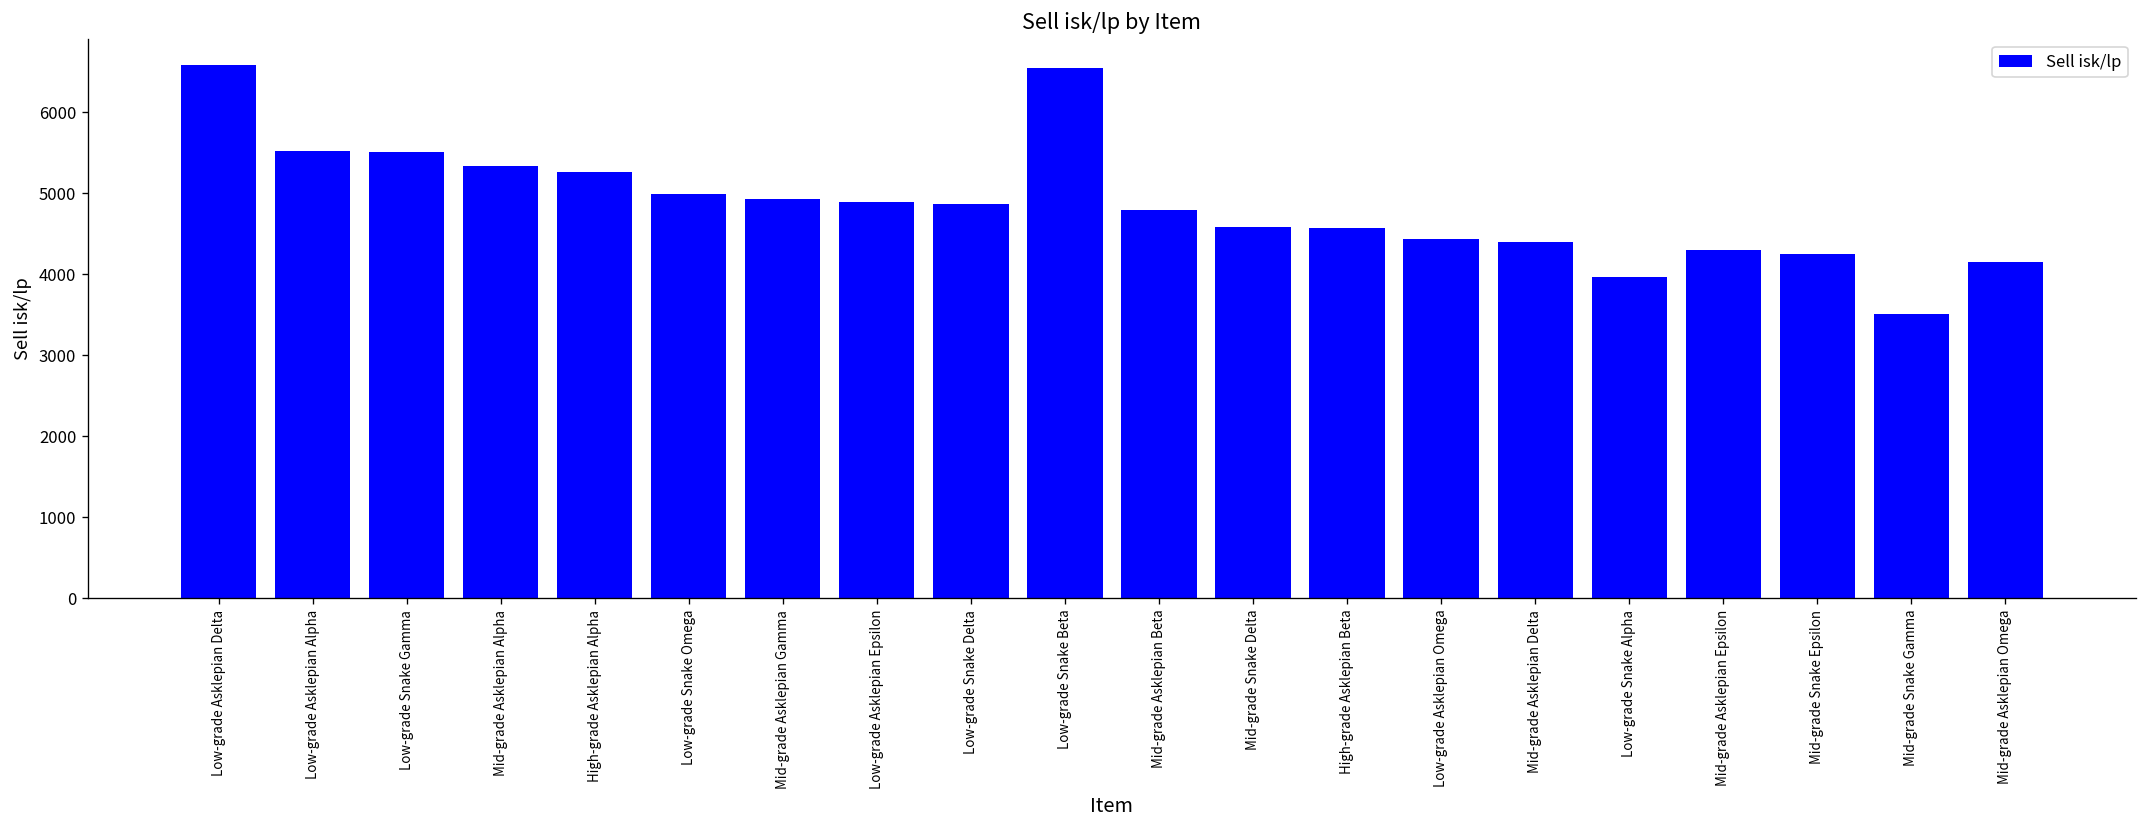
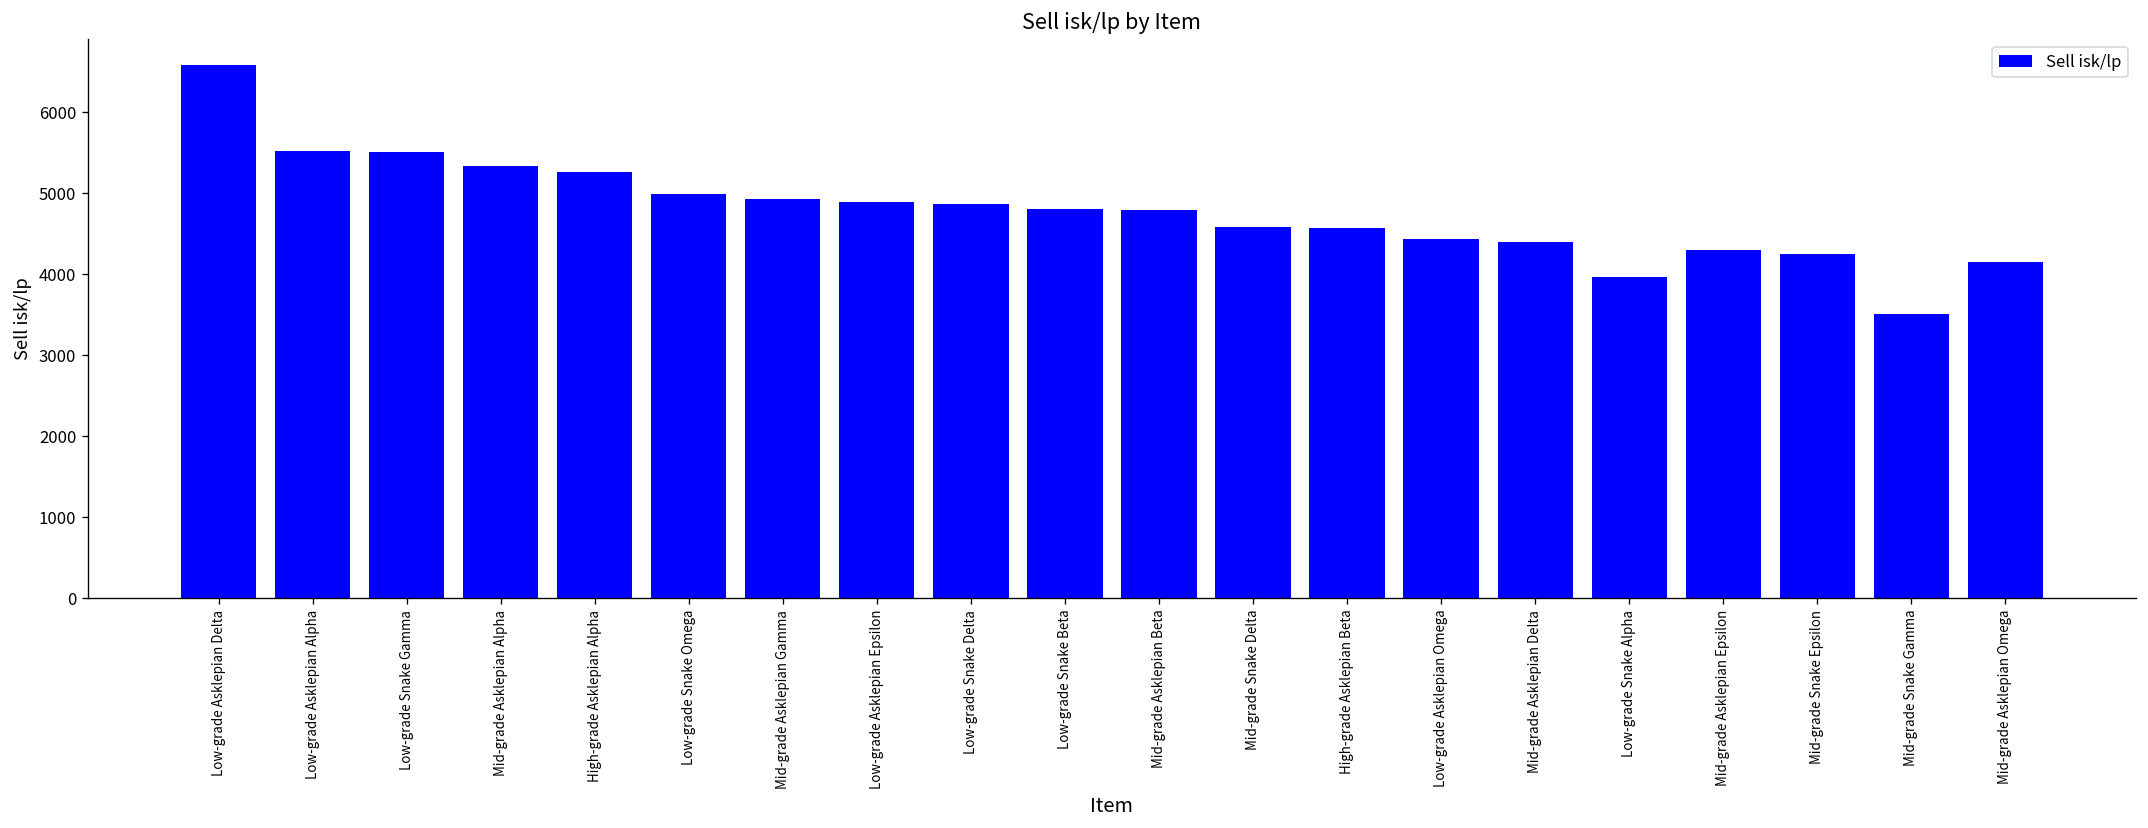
Low-grade Snake Beta: 6600 -> 4800
